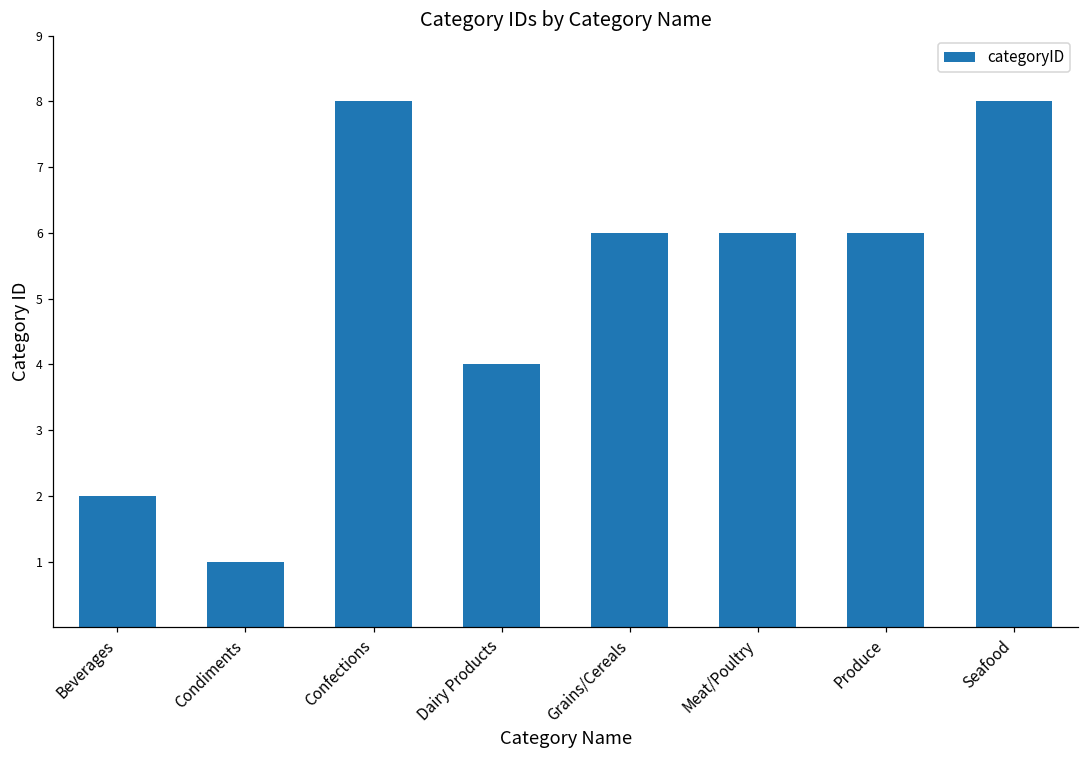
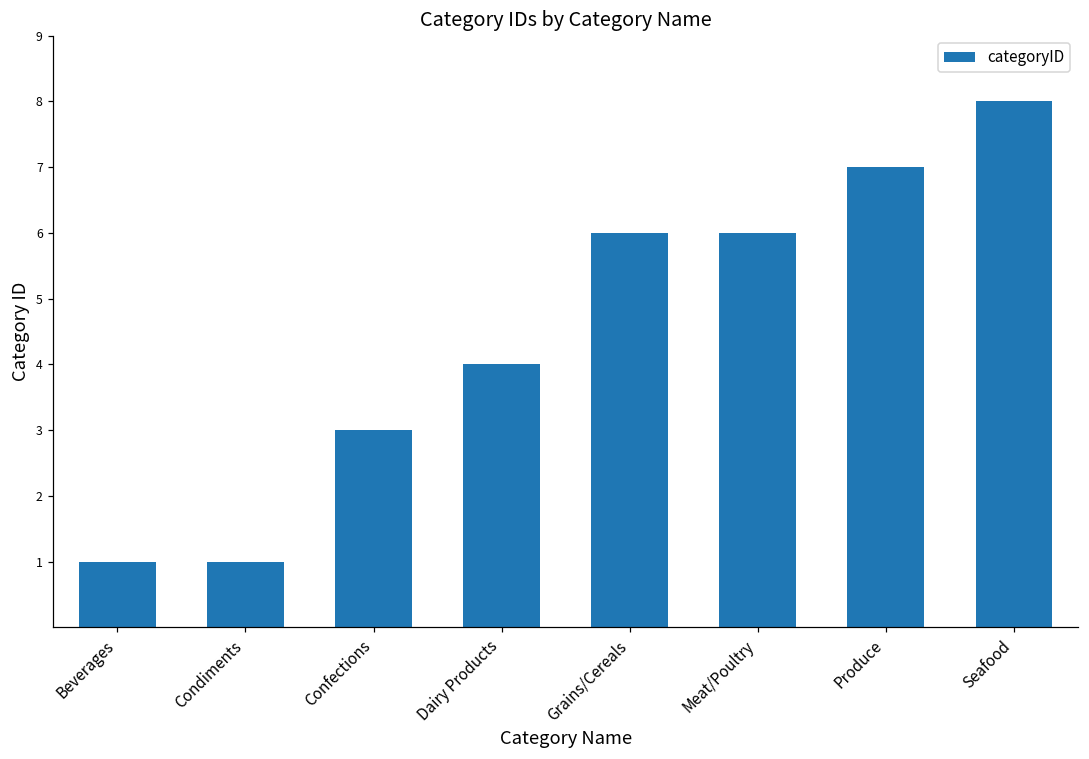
Beverages: 2 -> 1
Confections: 8 -> 3
Produce: 6 -> 7
